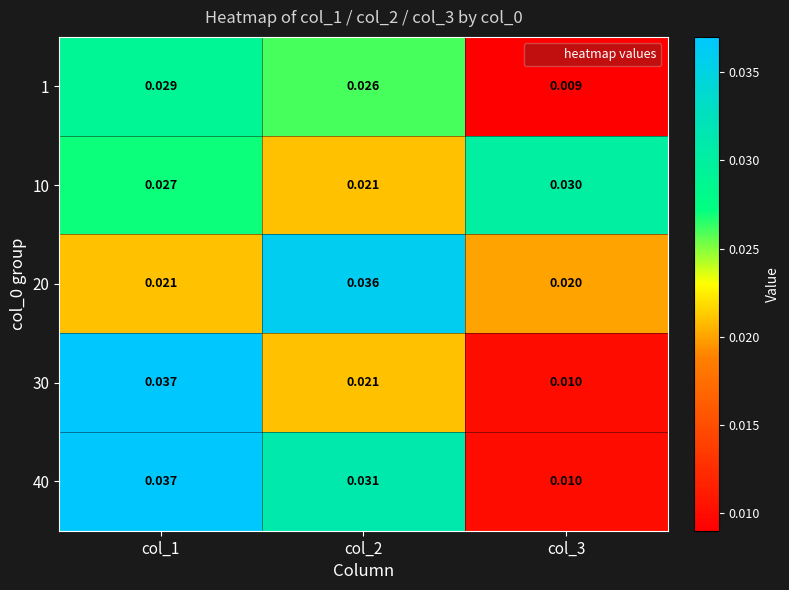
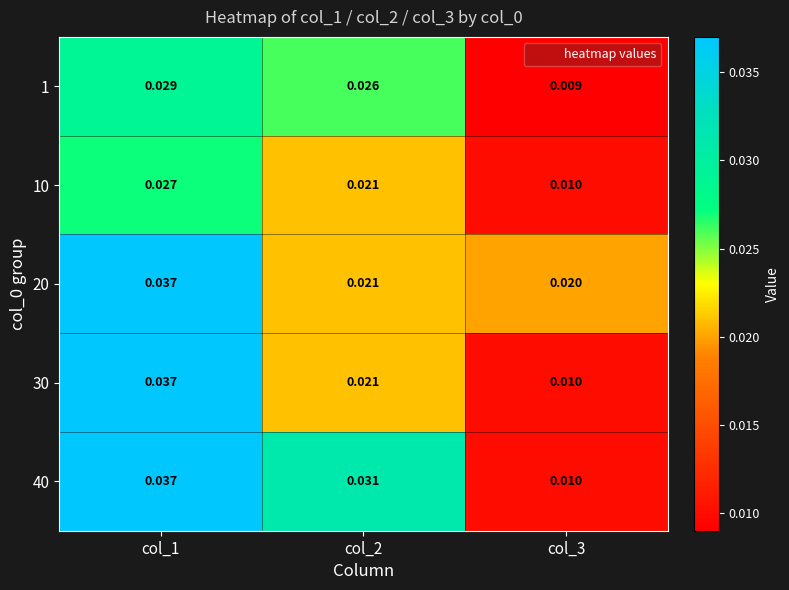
10, col_3: 0.030 -> 0.010
20, col_1: 0.021 -> 0.037
20, col_2: 0.036 -> 0.021
